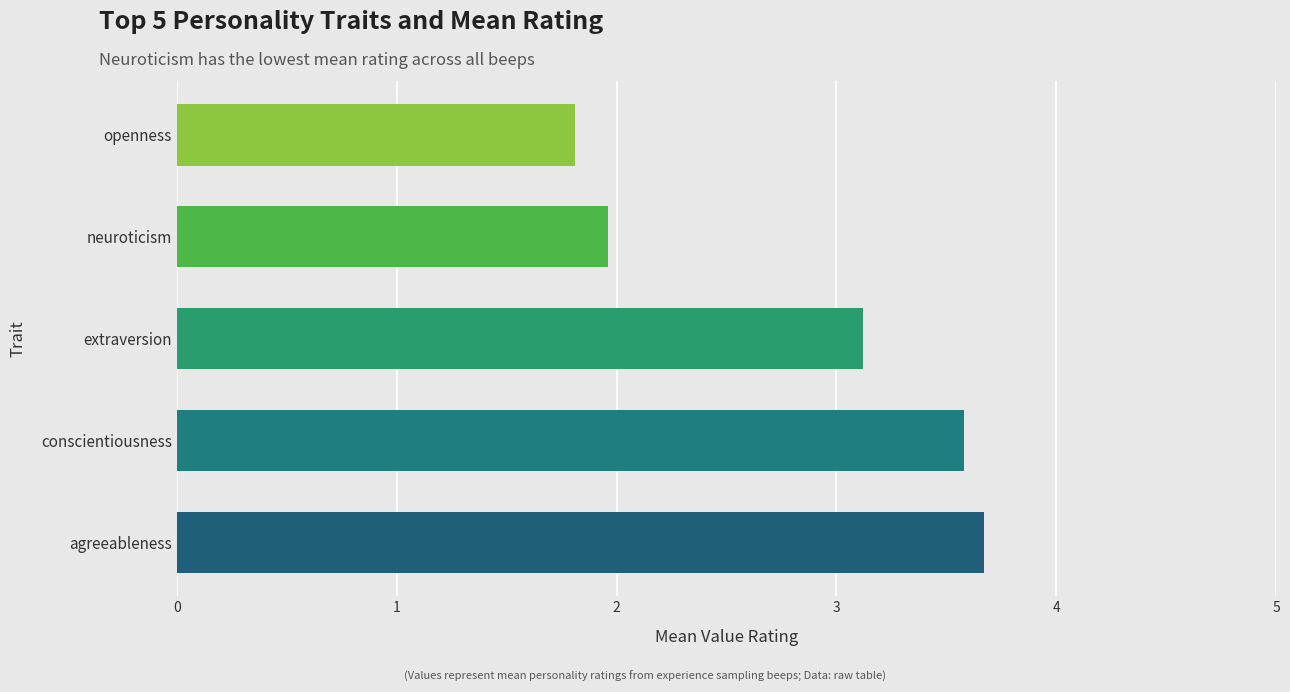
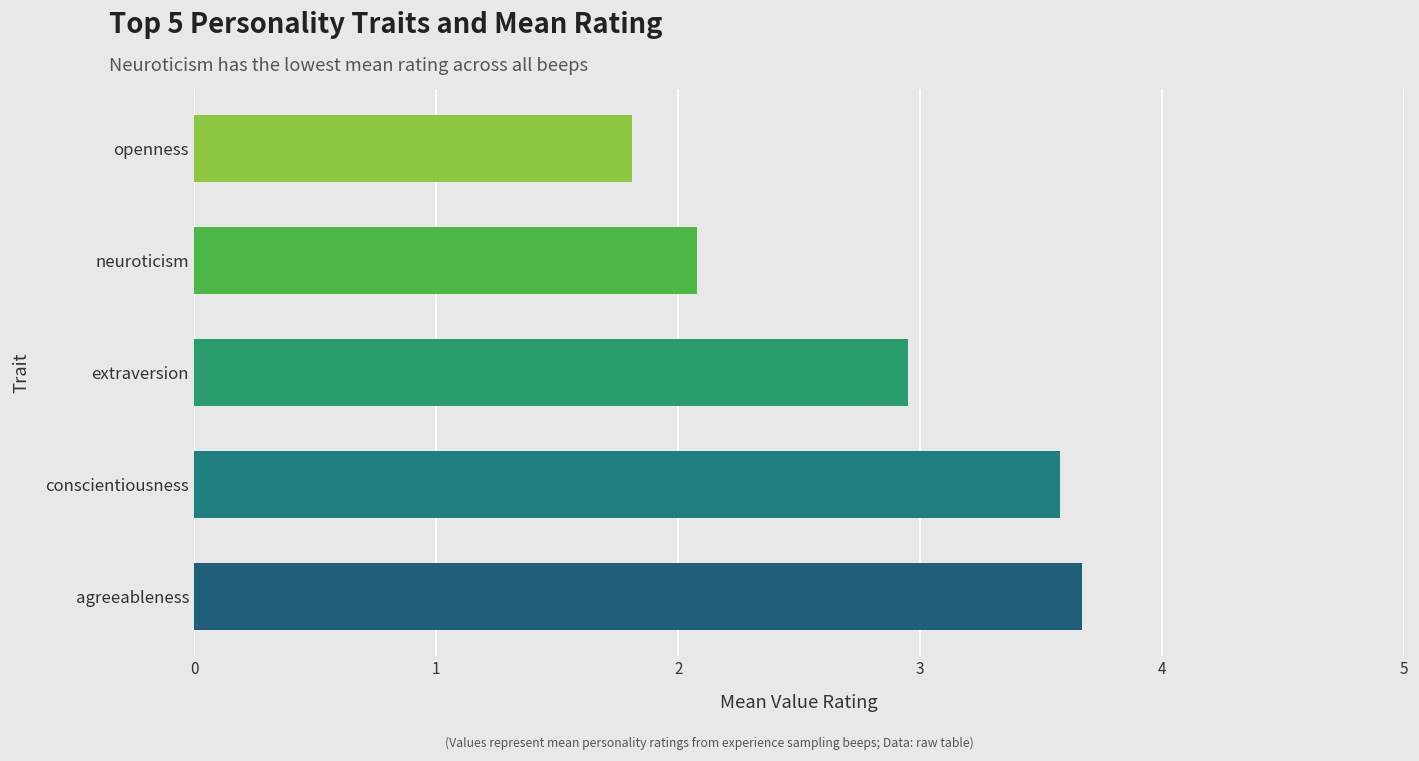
neuroticism: 1.96 -> 2.08
extraversion: 3.12 -> 2.95
